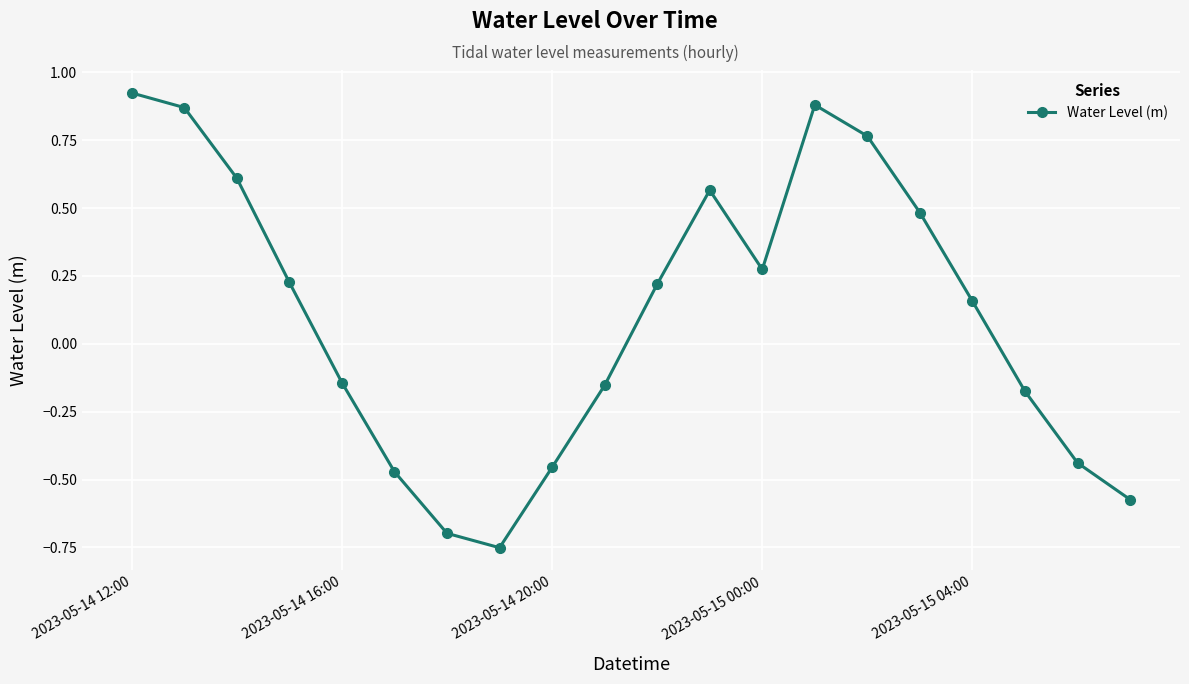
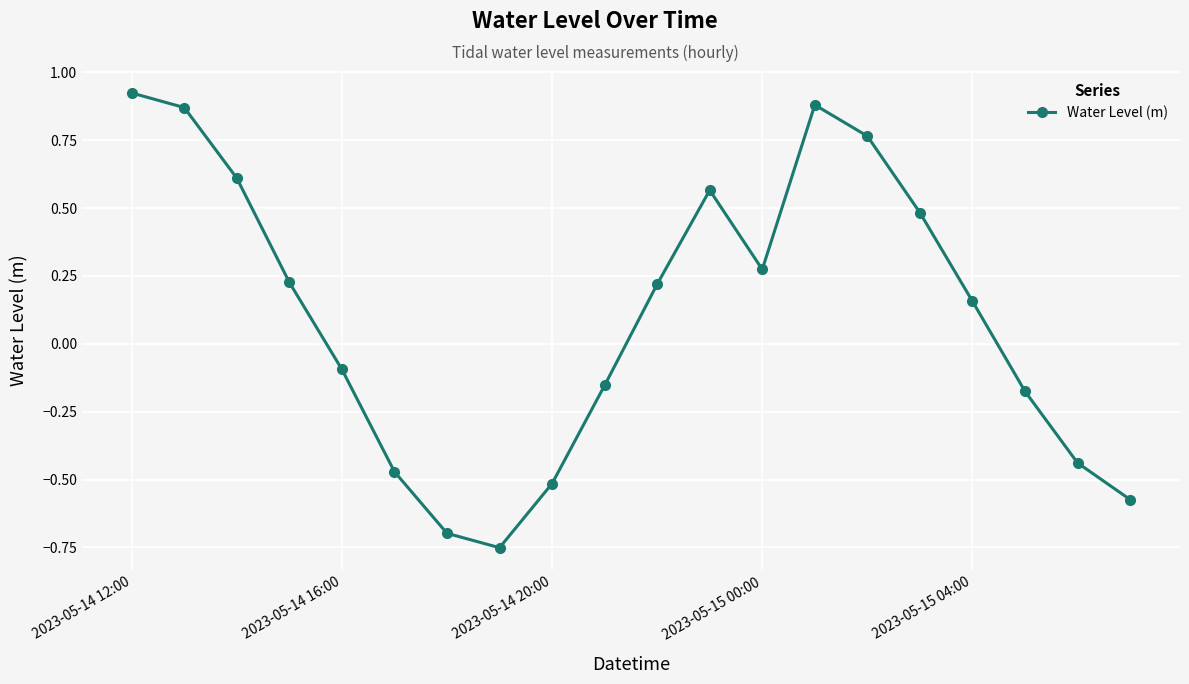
2023-05-14 16:00: -0.14 -> -0.09
2023-05-14 20:00: -0.46 -> -0.51
